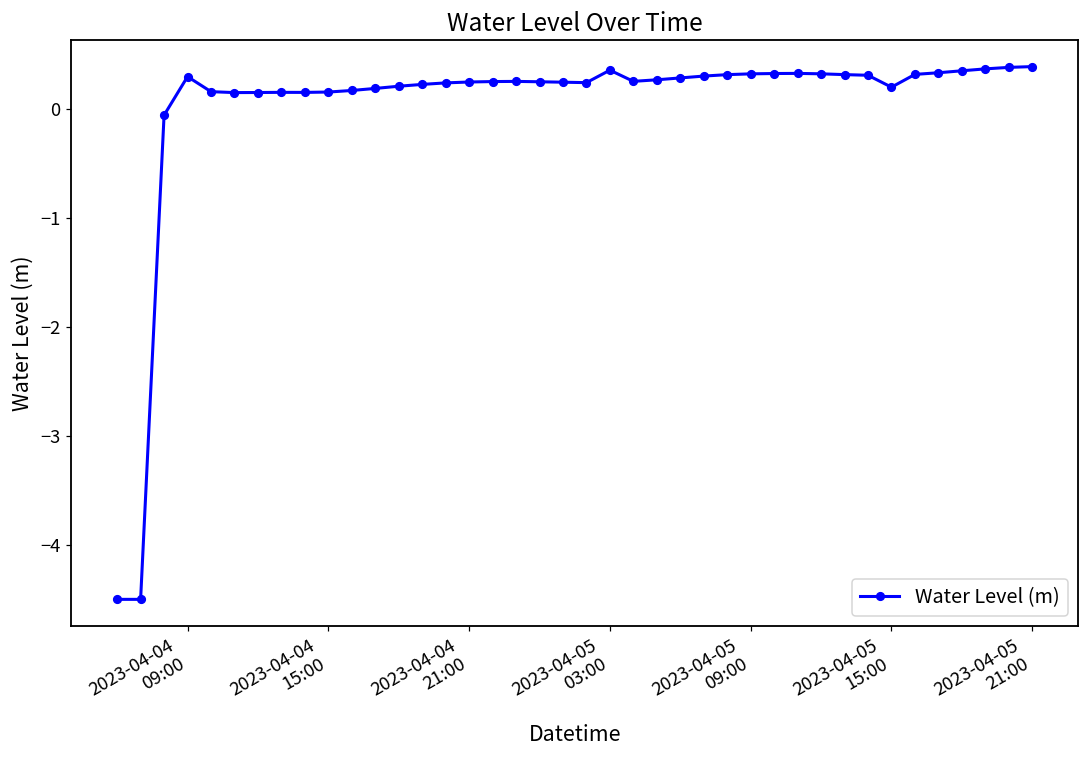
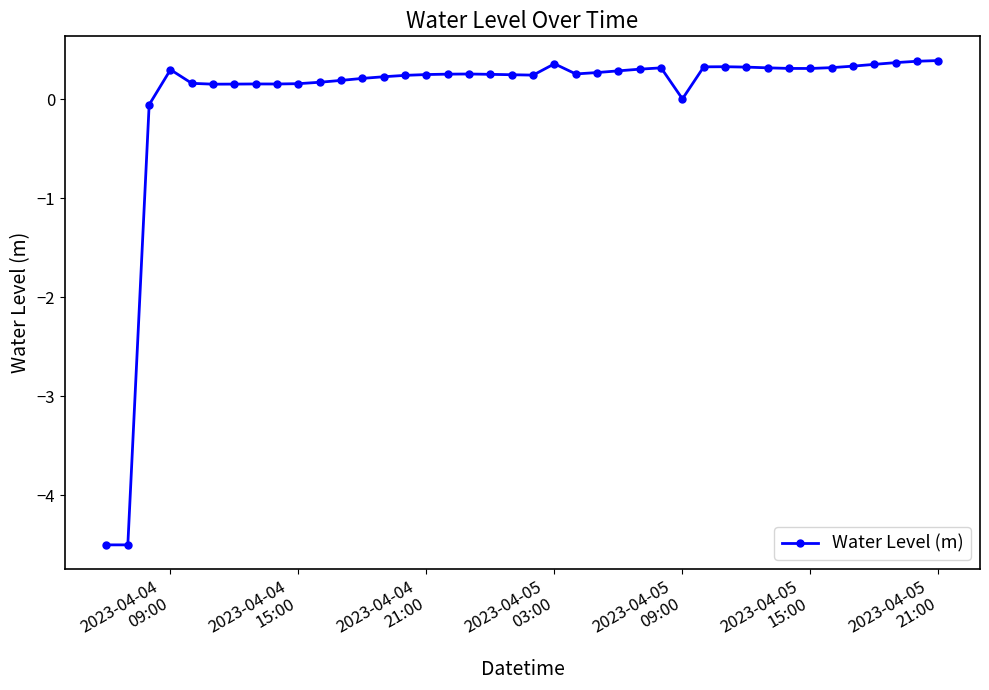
2023-04-05 09:00: 0.3 -> 0.0
2023-04-05 15:00: 0.2 -> 0.3
